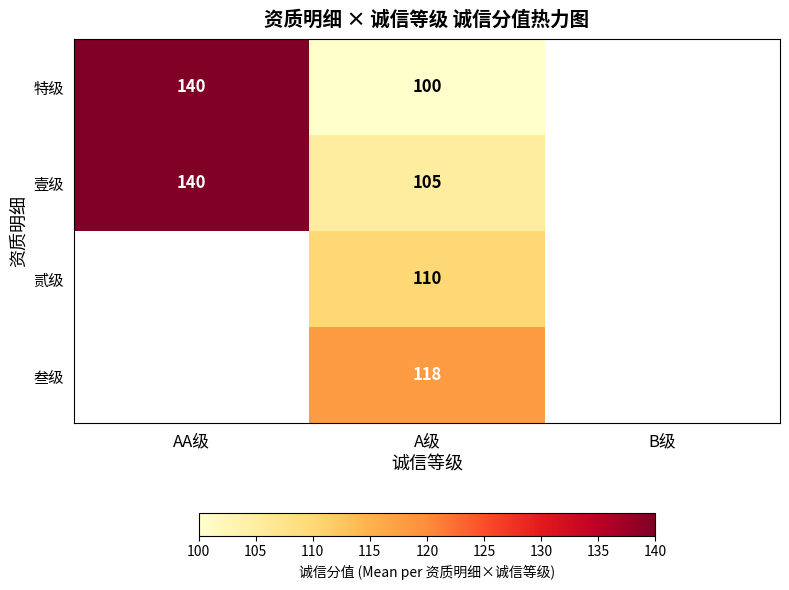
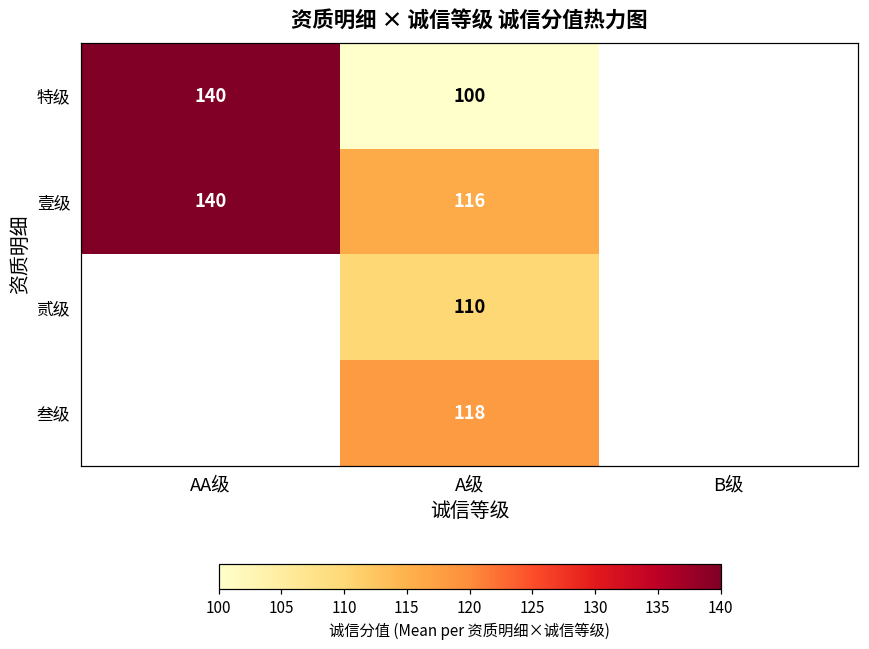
壹级, A级: 105 -> 116
